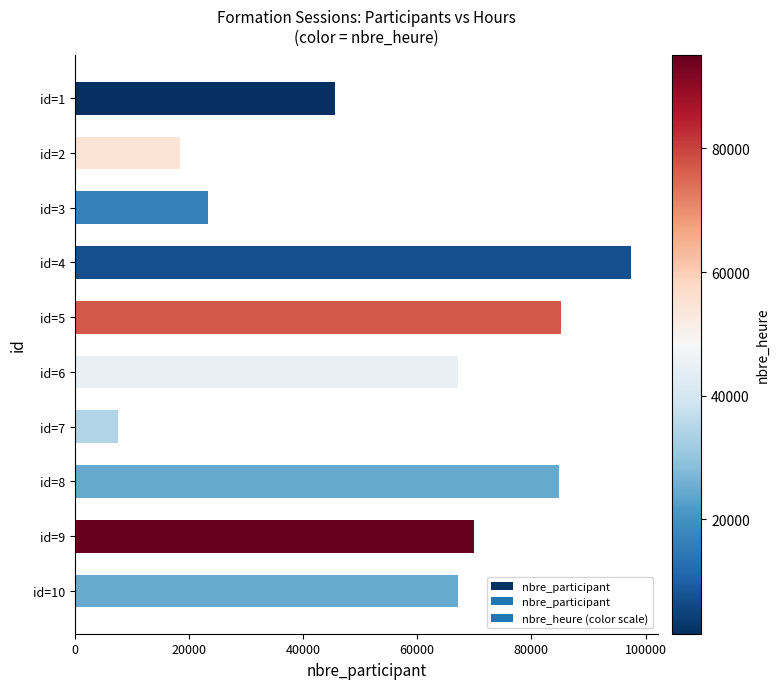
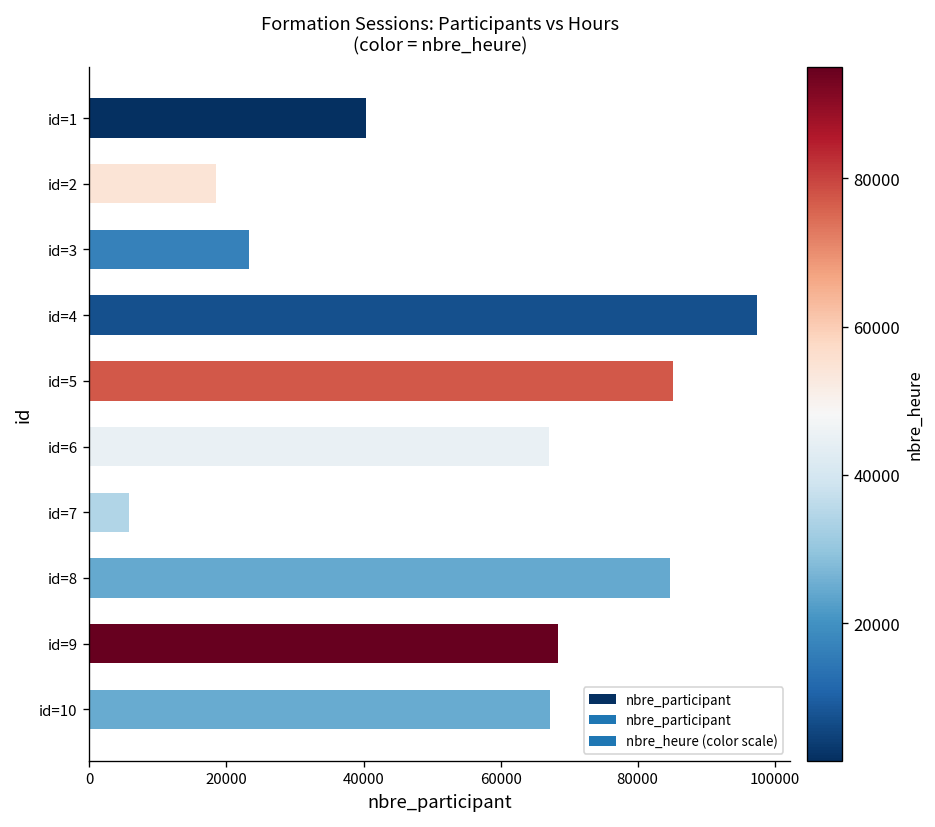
id=1: 46000 -> 40000
id=7: 8000 -> 6000
id=9: 70000 -> 68000
